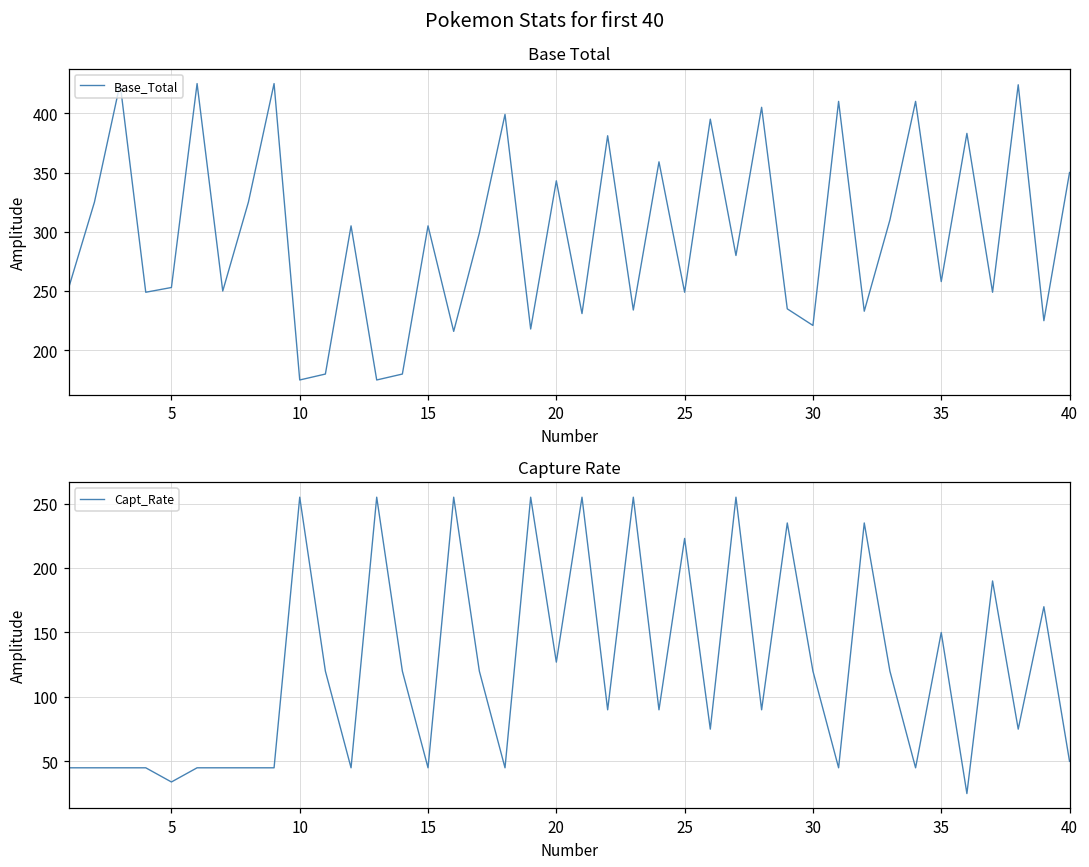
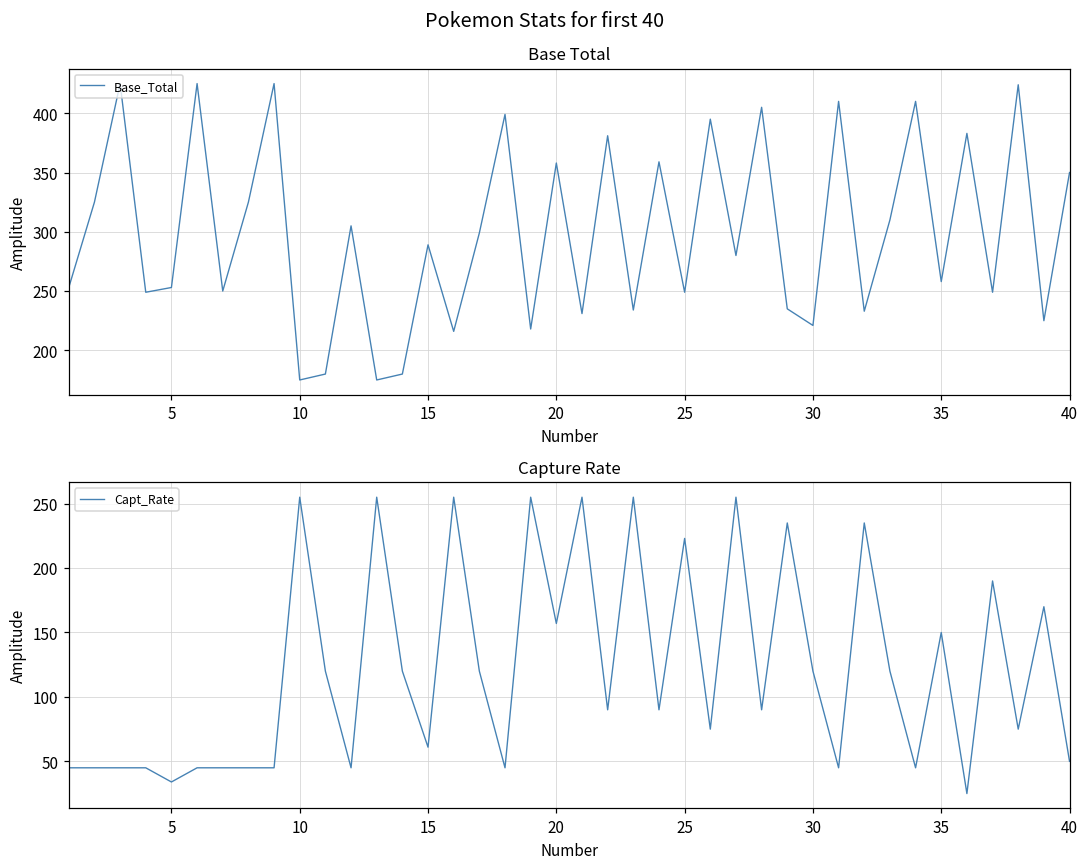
Base Total, 15: 305 -> 289
Base Total, 20: 343 -> 358
Capture Rate, 15: 45 -> 61
Capture Rate, 20: 127 -> 157
